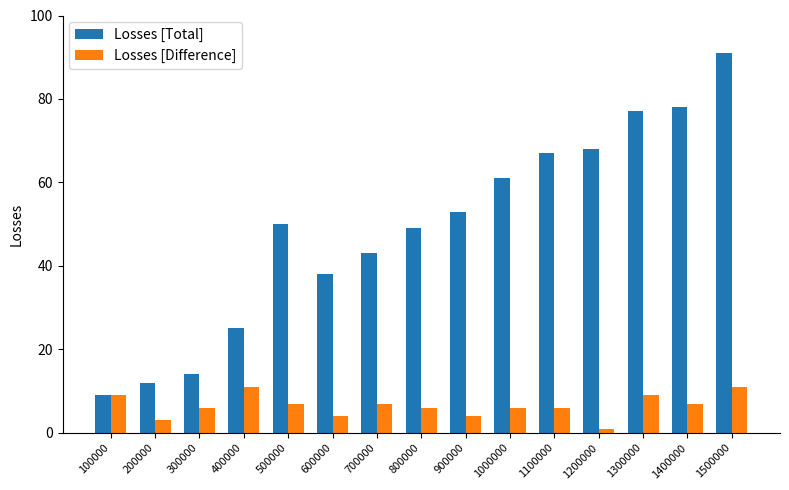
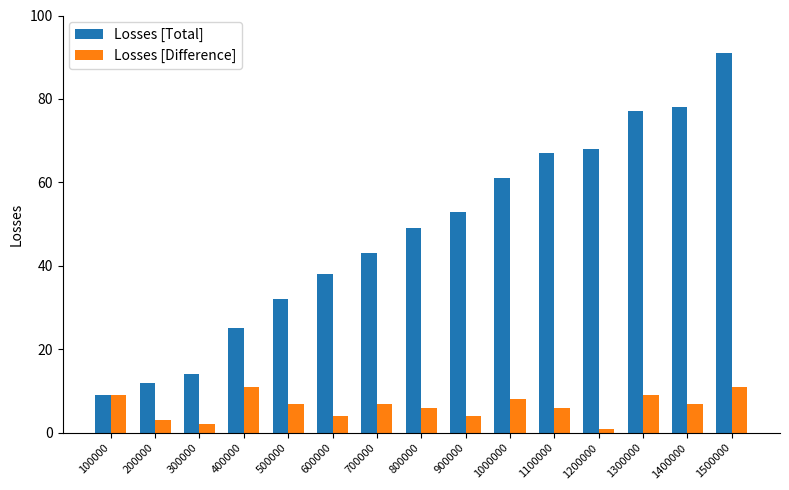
Losses [Difference], 300000: 6 -> 2
Losses [Total], 500000: 50 -> 32
Losses [Difference], 1000000: 6 -> 8
